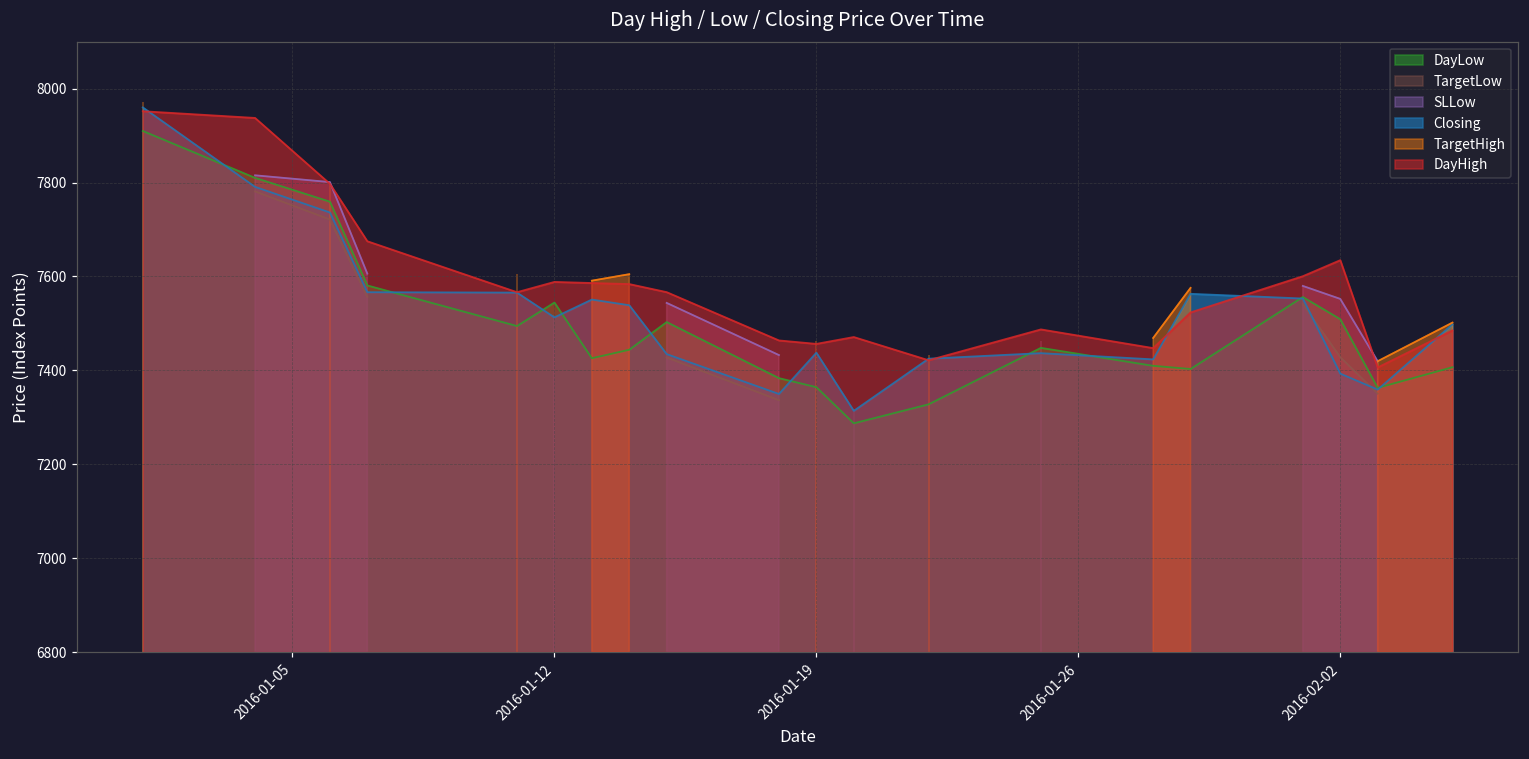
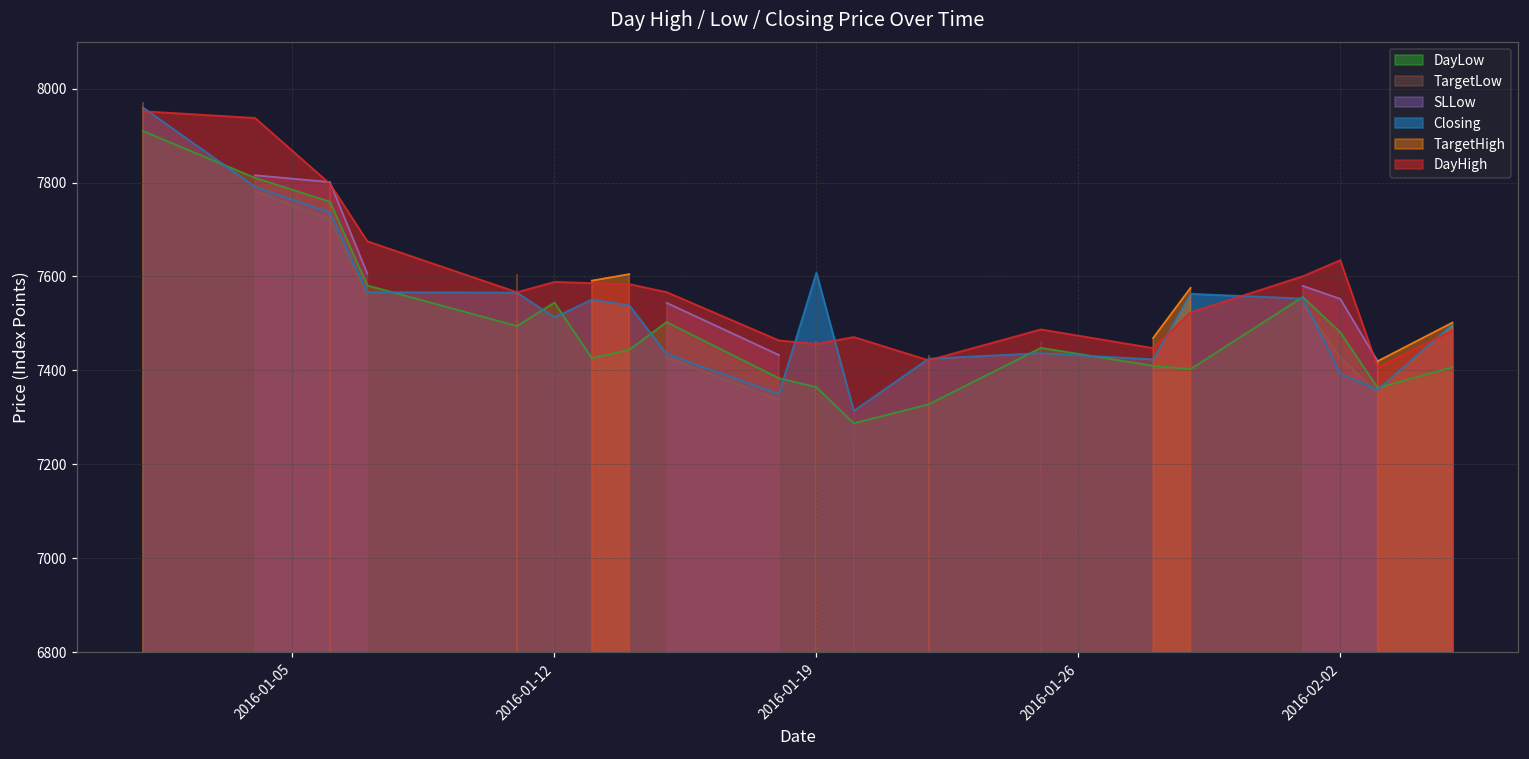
Closing, 2016-01-19: 7440 -> 7610
DayLow, 2016-02-02: 7510 -> 7480
